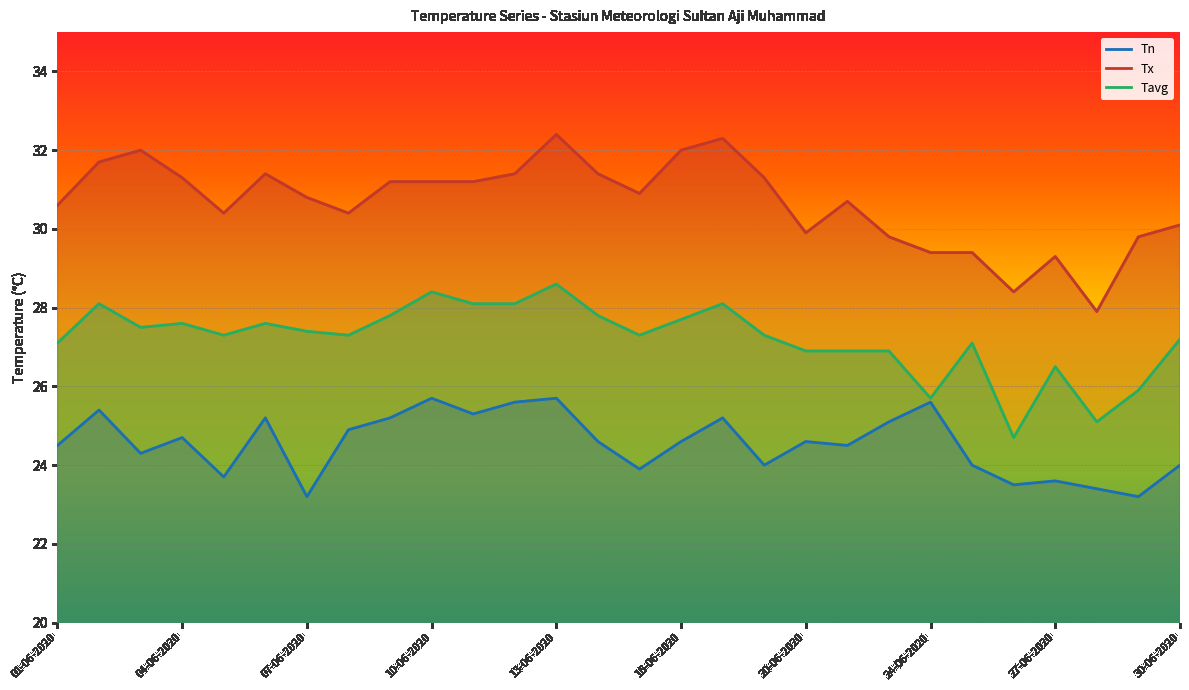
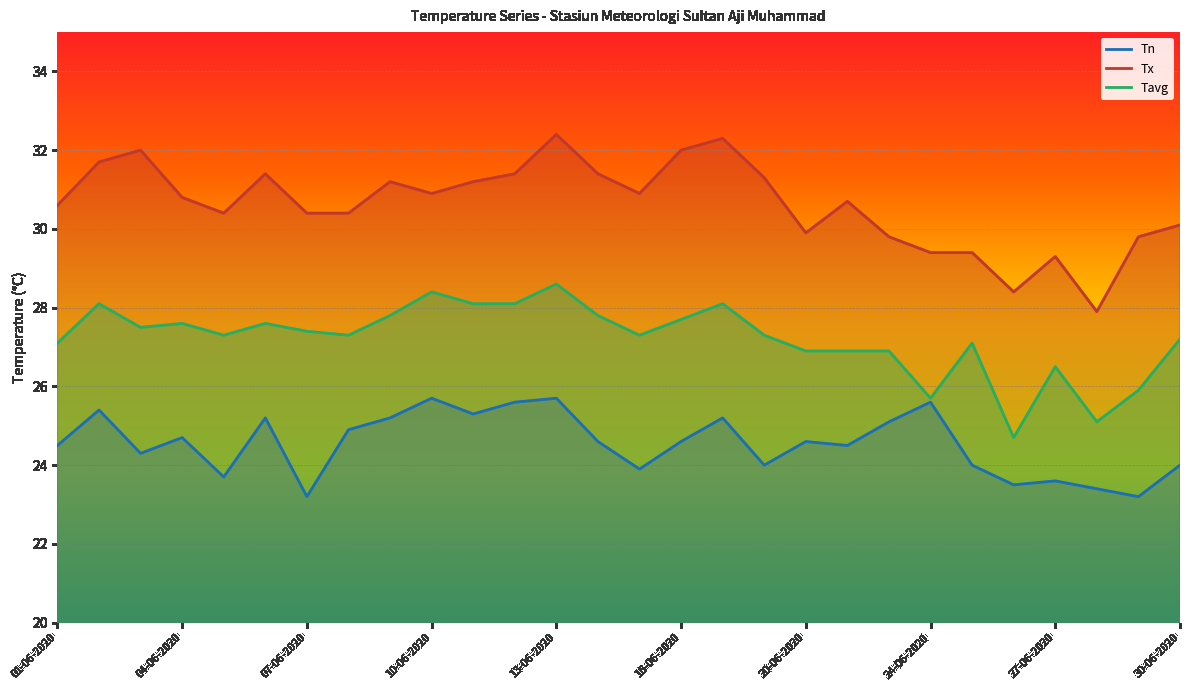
Tx, 04-06-2020: 31.3 -> 30.8
Tx, 07-06-2020: 30.8 -> 30.4
Tx, 10-06-2020: 31.2 -> 30.9
